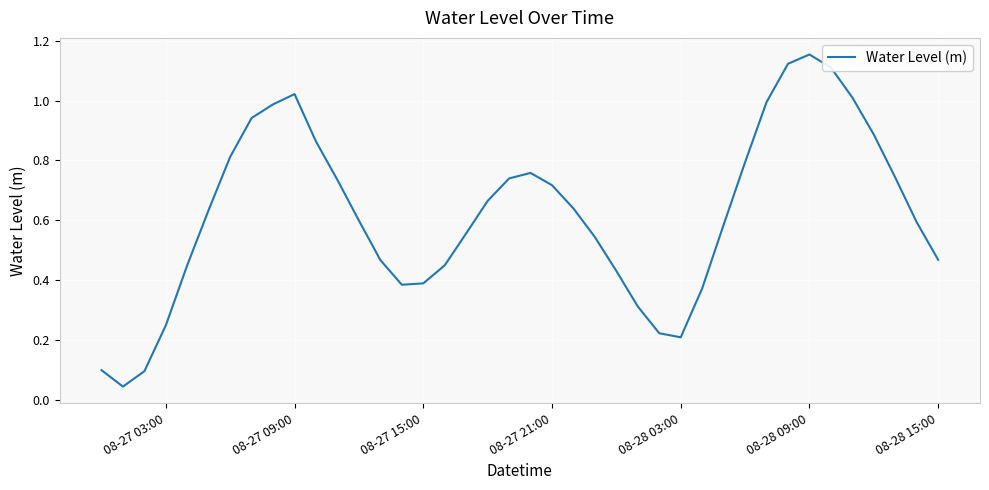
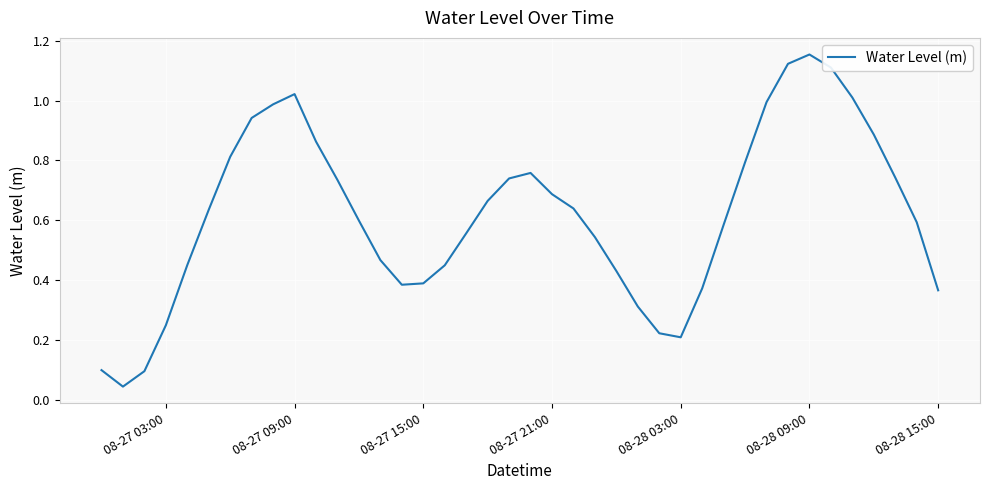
08-27 21:00: 0.72 -> 0.69
08-28 15:00: 0.47 -> 0.37
